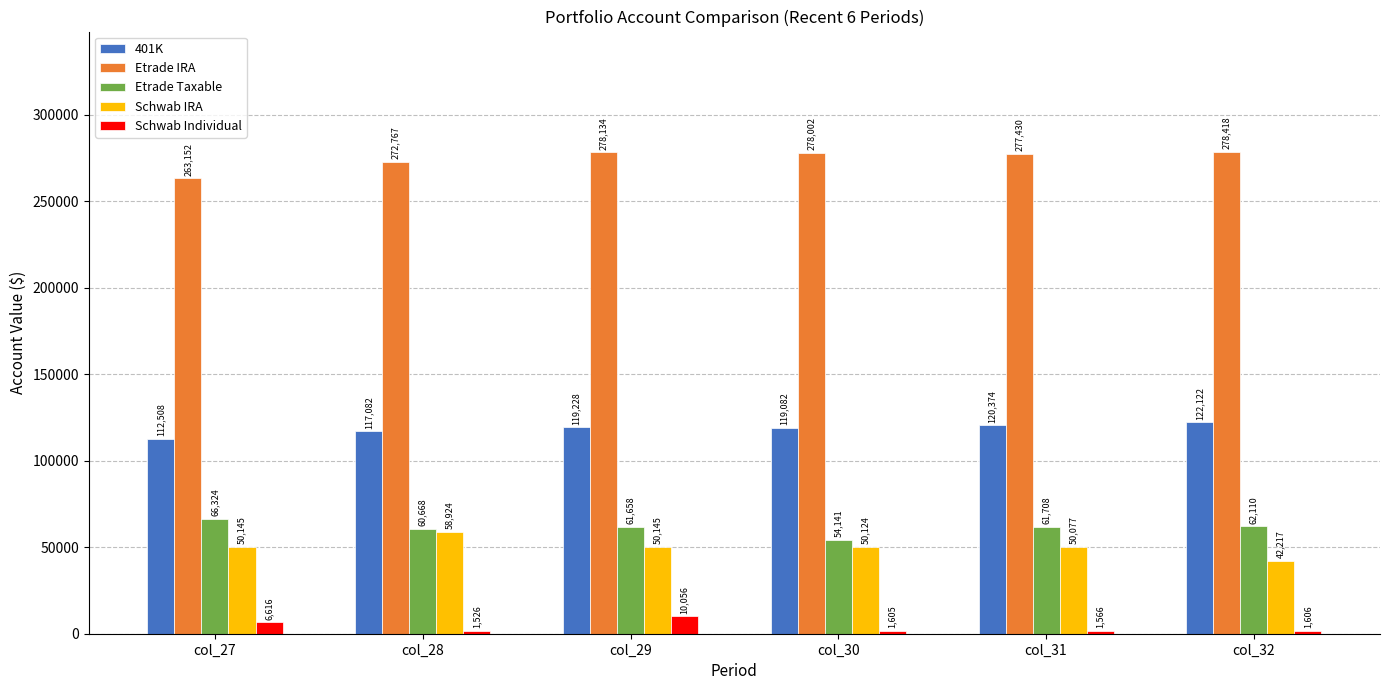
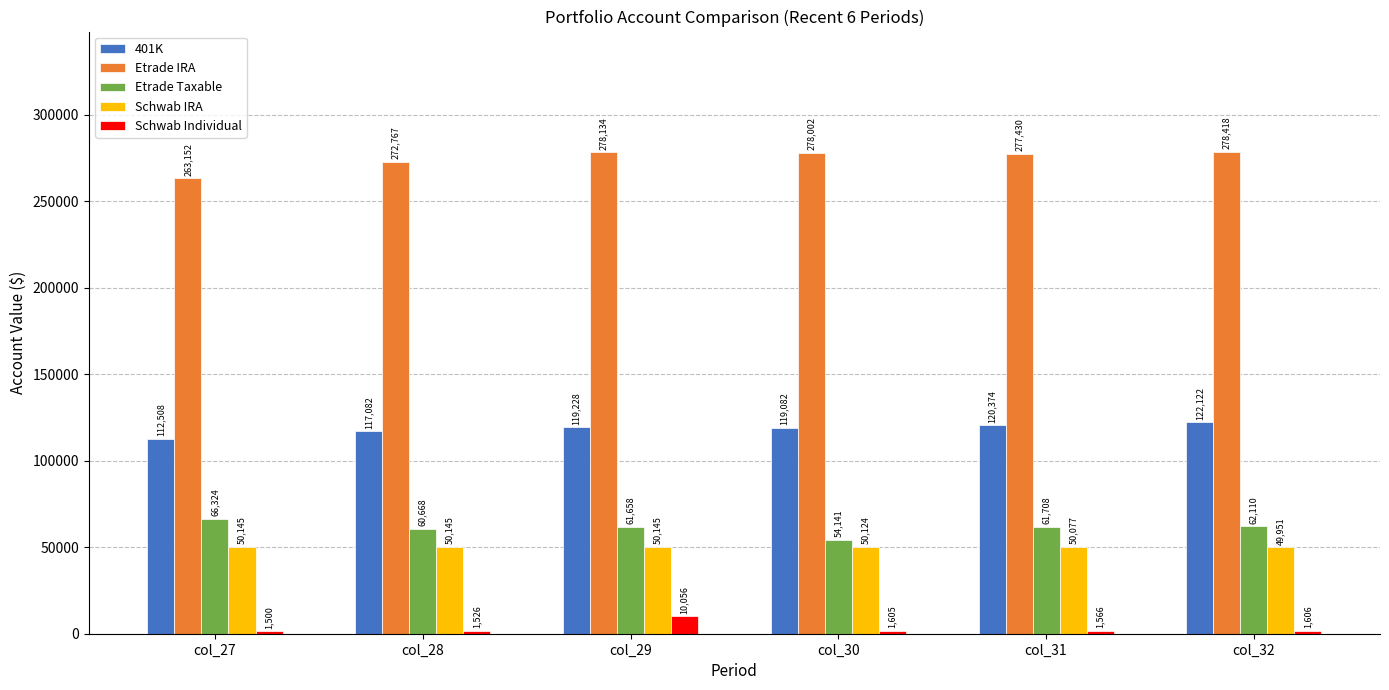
Schwab Individual, col_27: 6,616 -> 1,500
Schwab IRA, col_28: 58,924 -> 50,145
Schwab IRA, col_32: 42,217 -> 49,951
